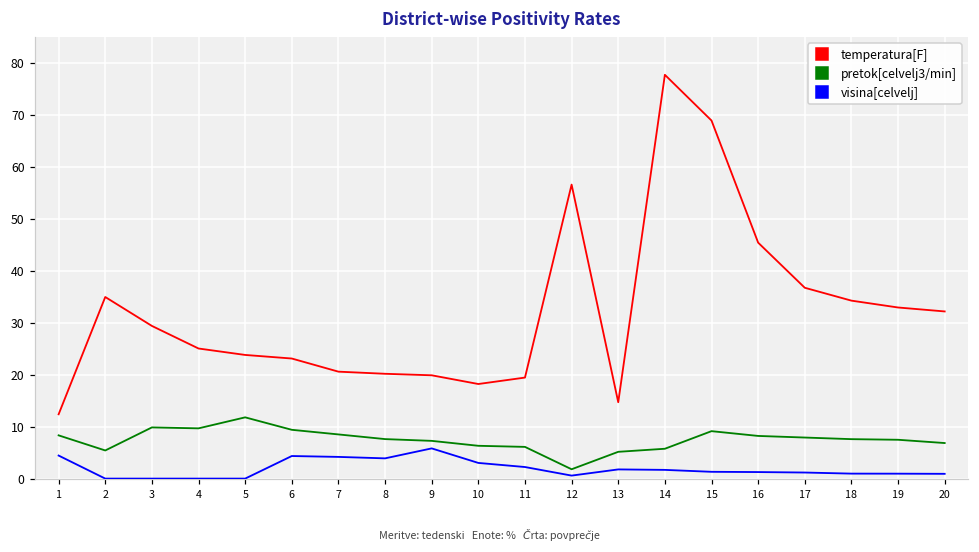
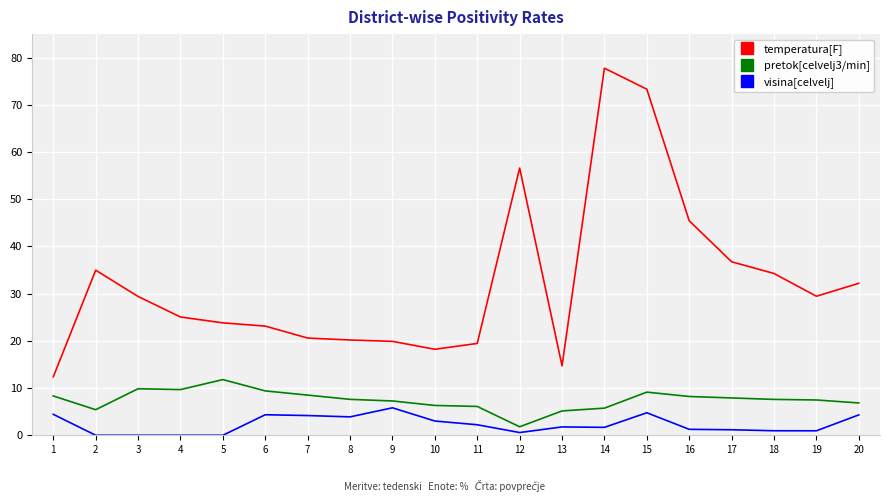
temperatura[F], 15: 69 -> 73
visina[celvelj], 15: 1 -> 5
temperatura[F], 19: 33 -> 29
visina[celvelj], 20: 1 -> 4
